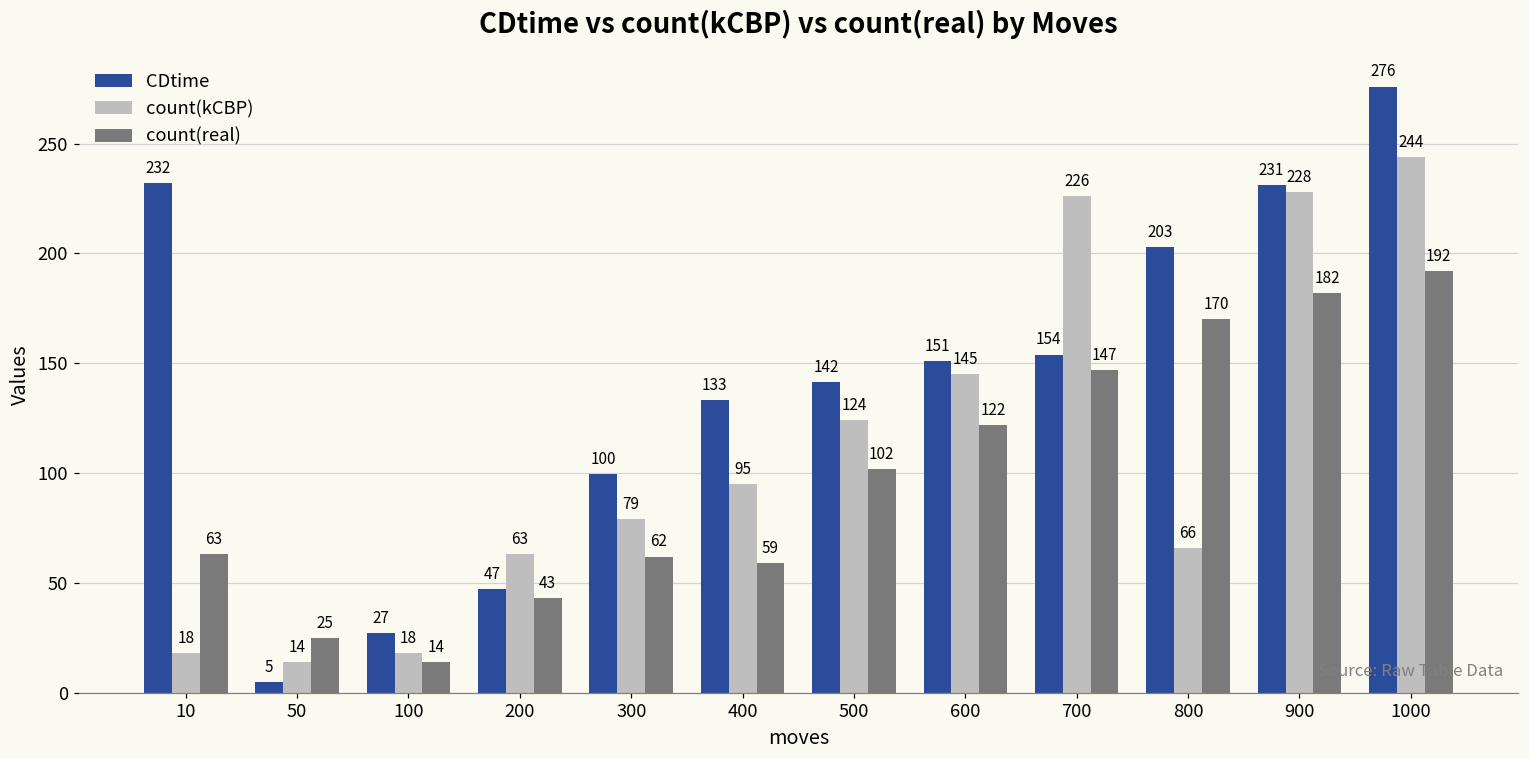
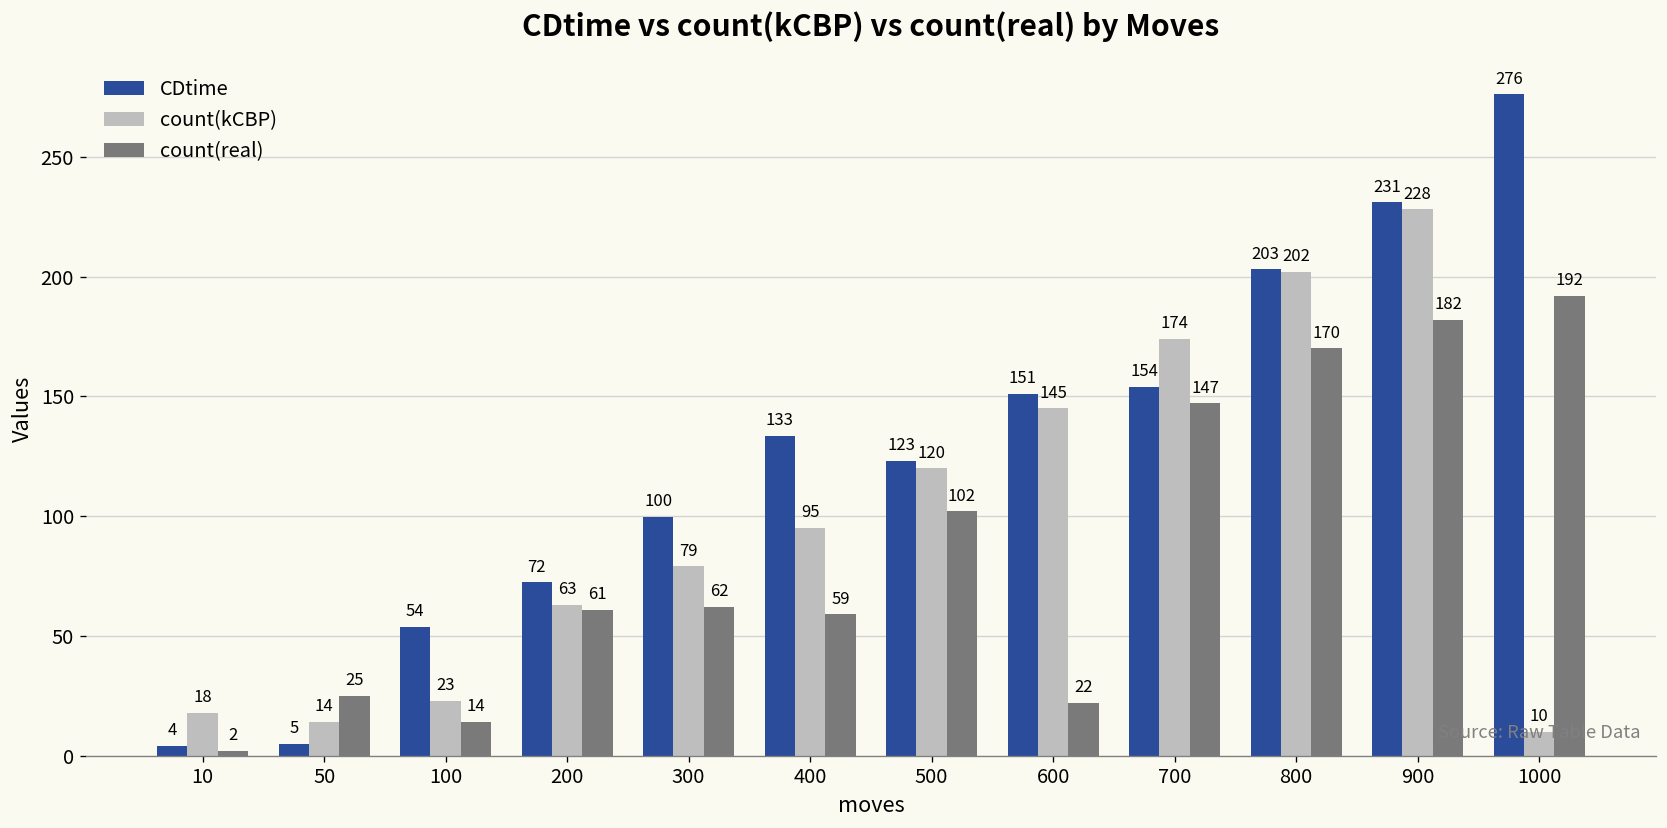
CDtime, 10: 232 -> 4
count(real), 10: 63 -> 2
CDtime, 100: 27 -> 54
count(kCBP), 100: 18 -> 23
CDtime, 200: 47 -> 72
count(real), 200: 43 -> 61
CDtime, 500: 142 -> 123
count(kCBP), 500: 124 -> 120
count(real), 600: 122 -> 22
count(kCBP), 700: 226 -> 174
count(kCBP), 800: 66 -> 202
count(kCBP), 1000: 244 -> 10
